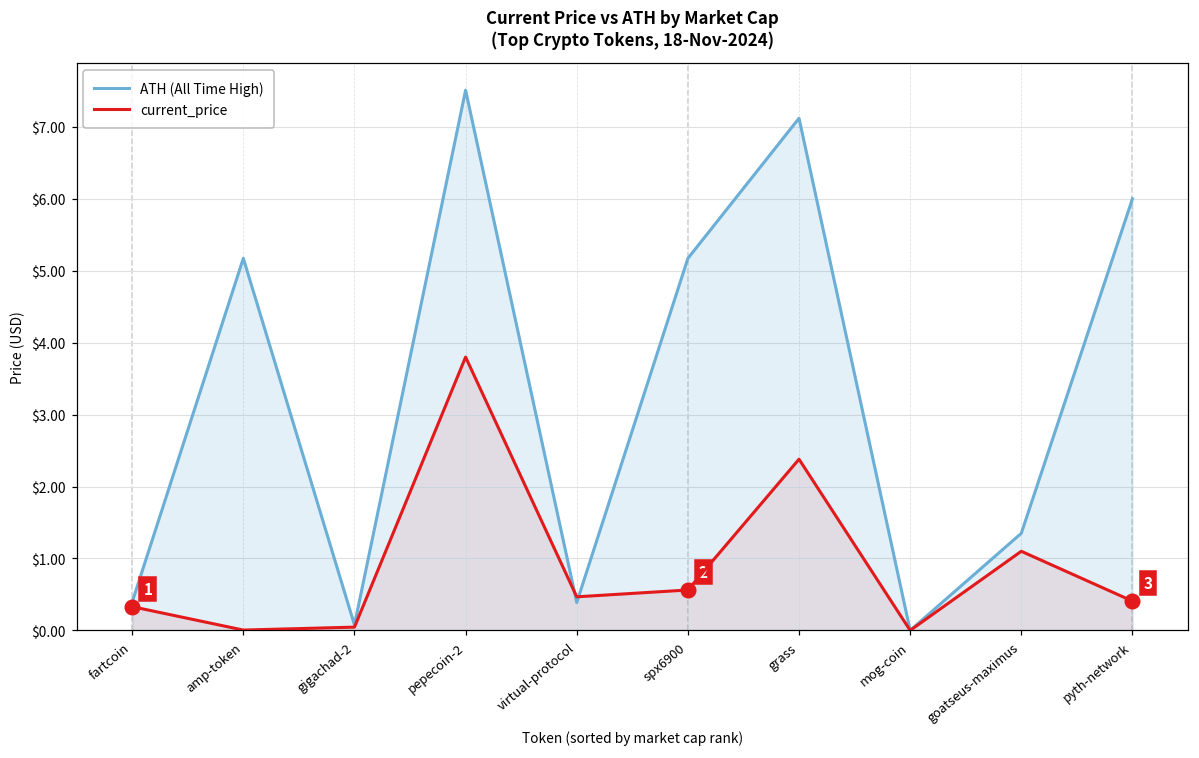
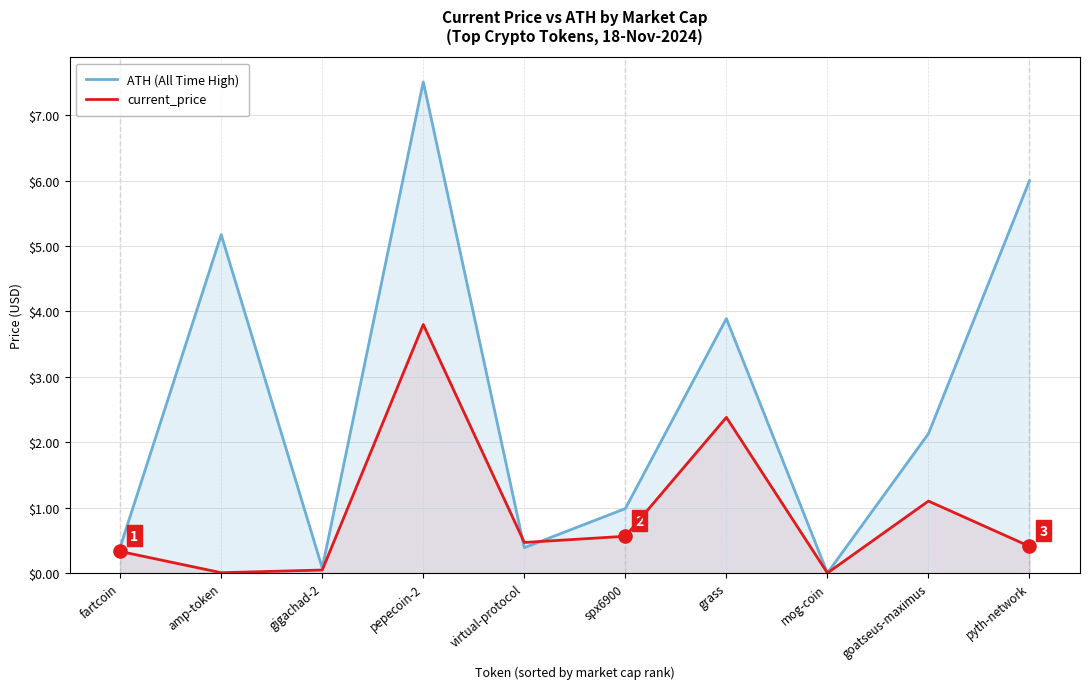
ATH (All Time High), spx6900: $5.2 -> $1.0
ATH (All Time High), grass: $7.1 -> $3.9
ATH (All Time High), goatseus-maximus: $1.4 -> $2.1
